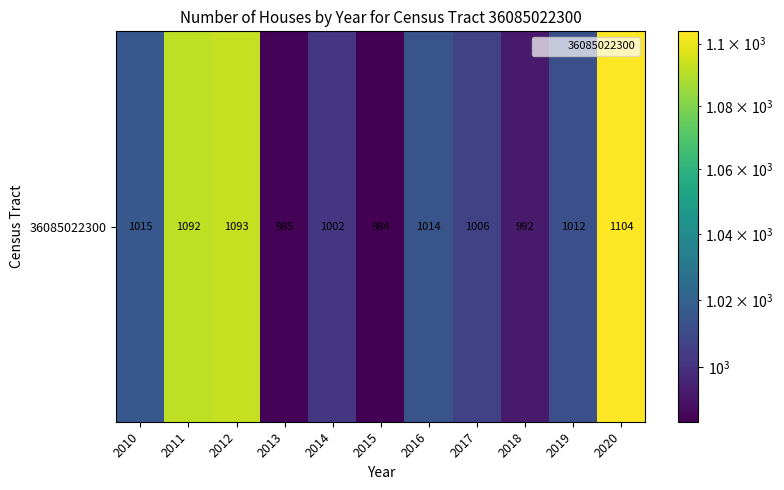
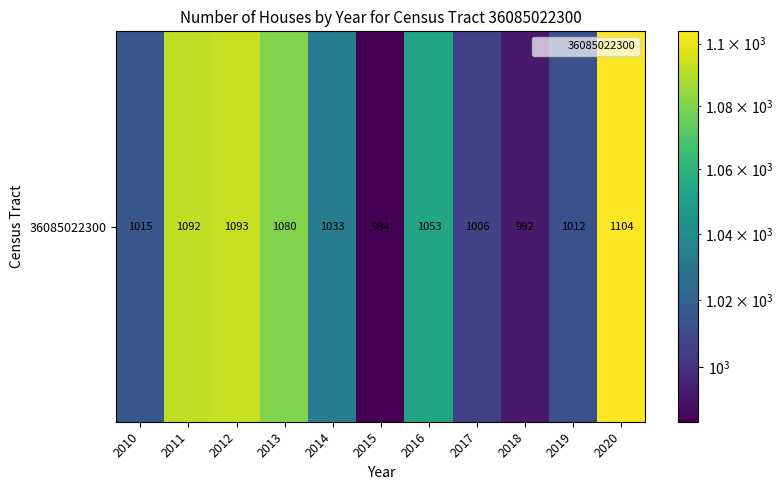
36085022300, 2013: 985 -> 1080
36085022300, 2014: 1002 -> 1033
36085022300, 2016: 1014 -> 1053
